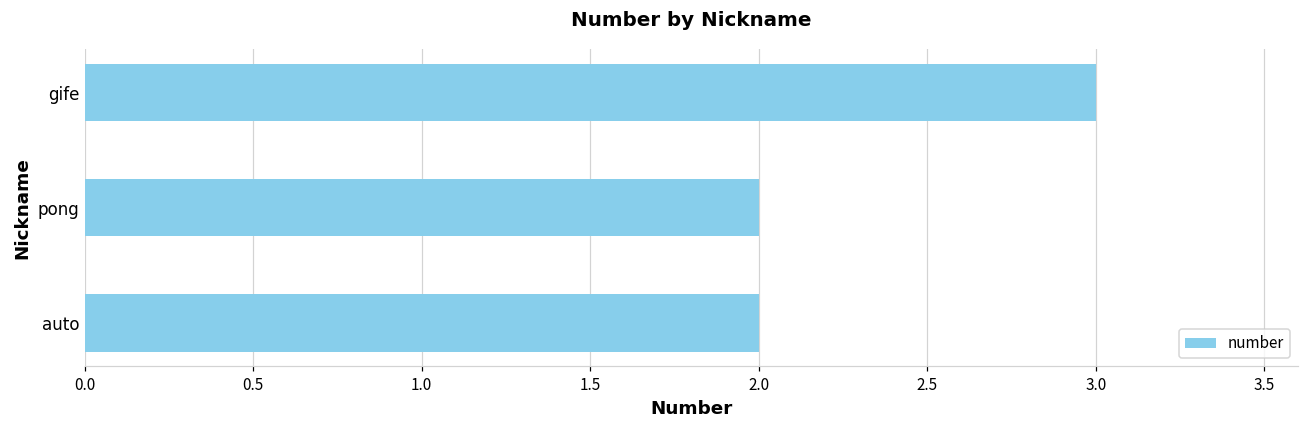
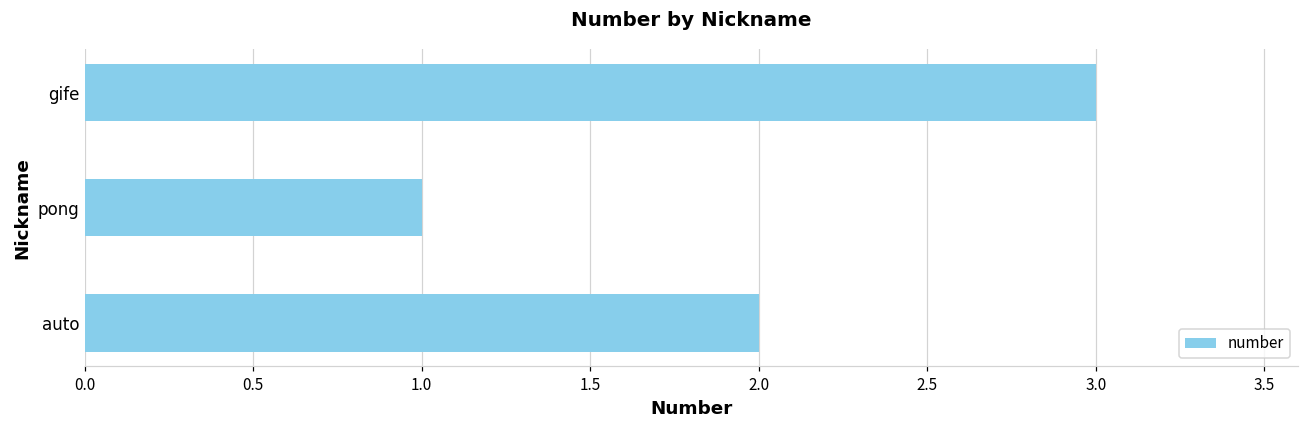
pong: 2 -> 1
